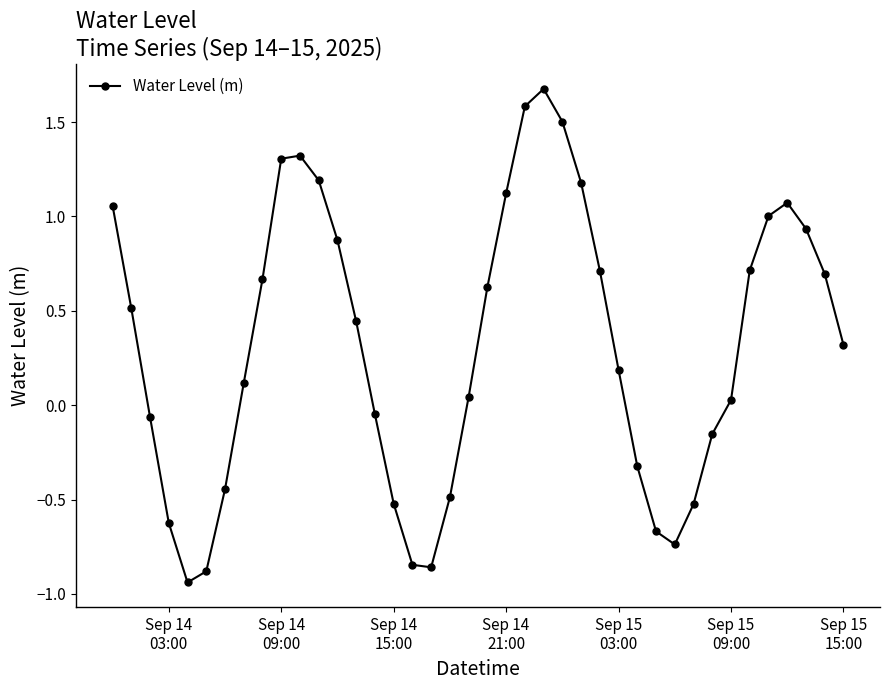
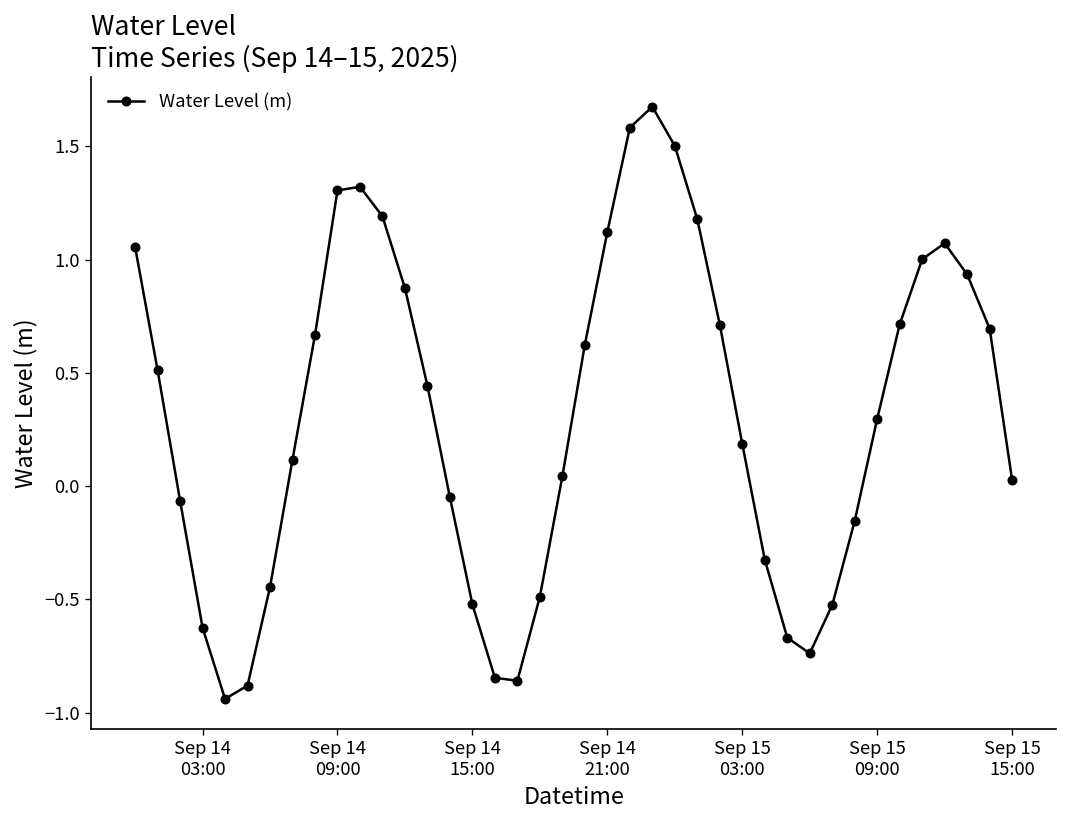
Sep 15 09:00: 0.03 -> 0.30
Sep 15 15:00: 0.32 -> 0.03
